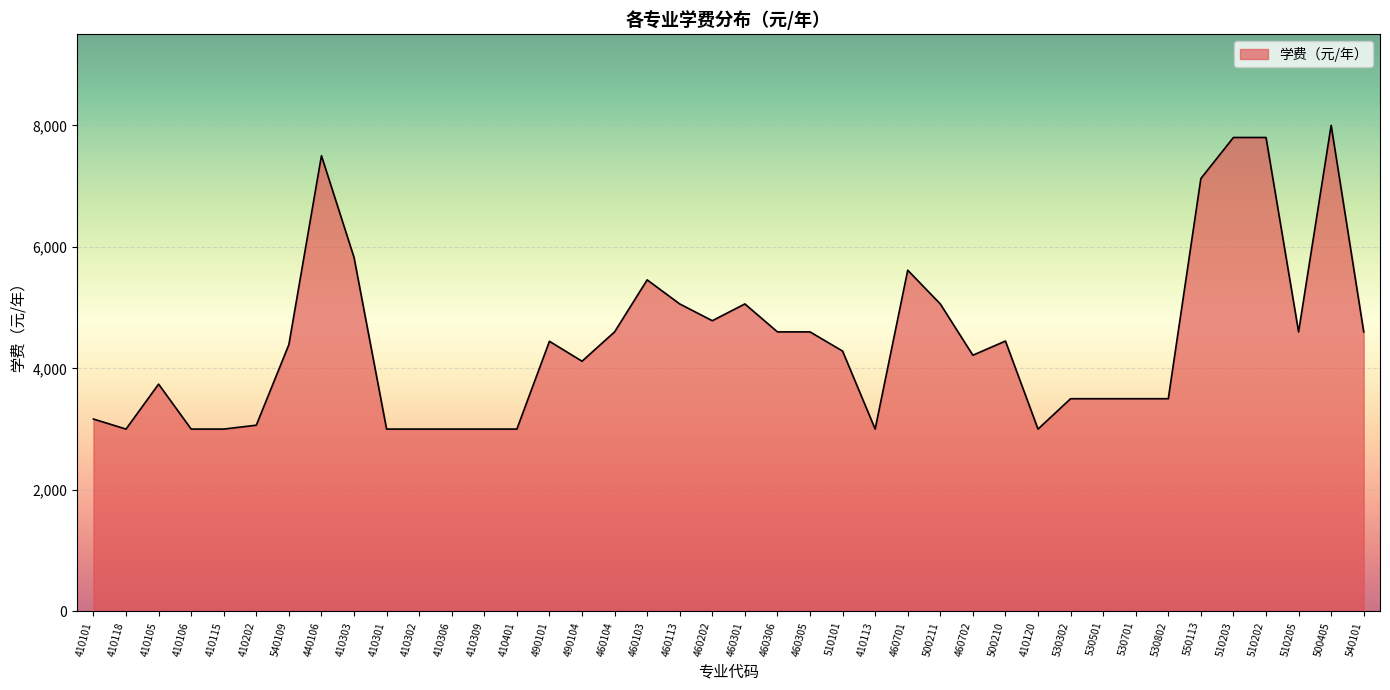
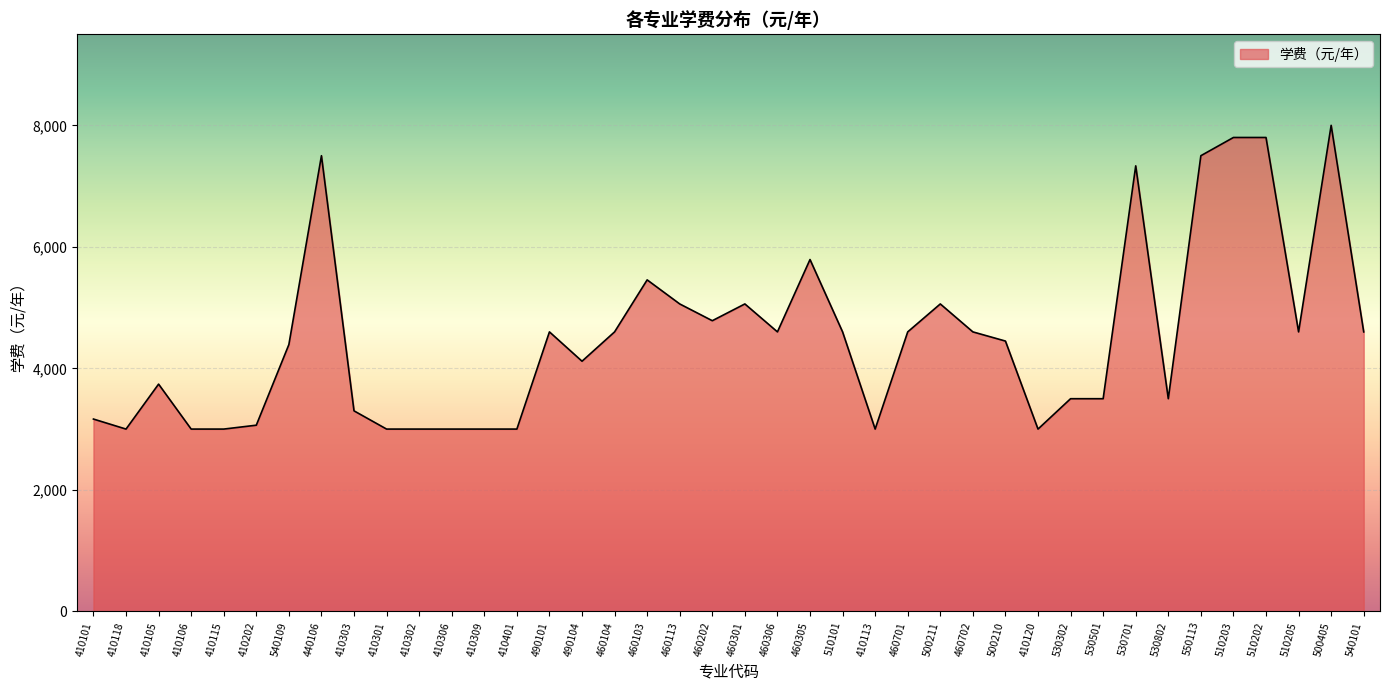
410303: 5,800 -> 3,300
490101: 4,400 -> 4,600
460305: 4,600 -> 5,800
510101: 4,300 -> 4,600
460701: 5,600 -> 4,600
460702: 4,200 -> 4,600
530701: 3,500 -> 7,300
550113: 7,100 -> 7,500
